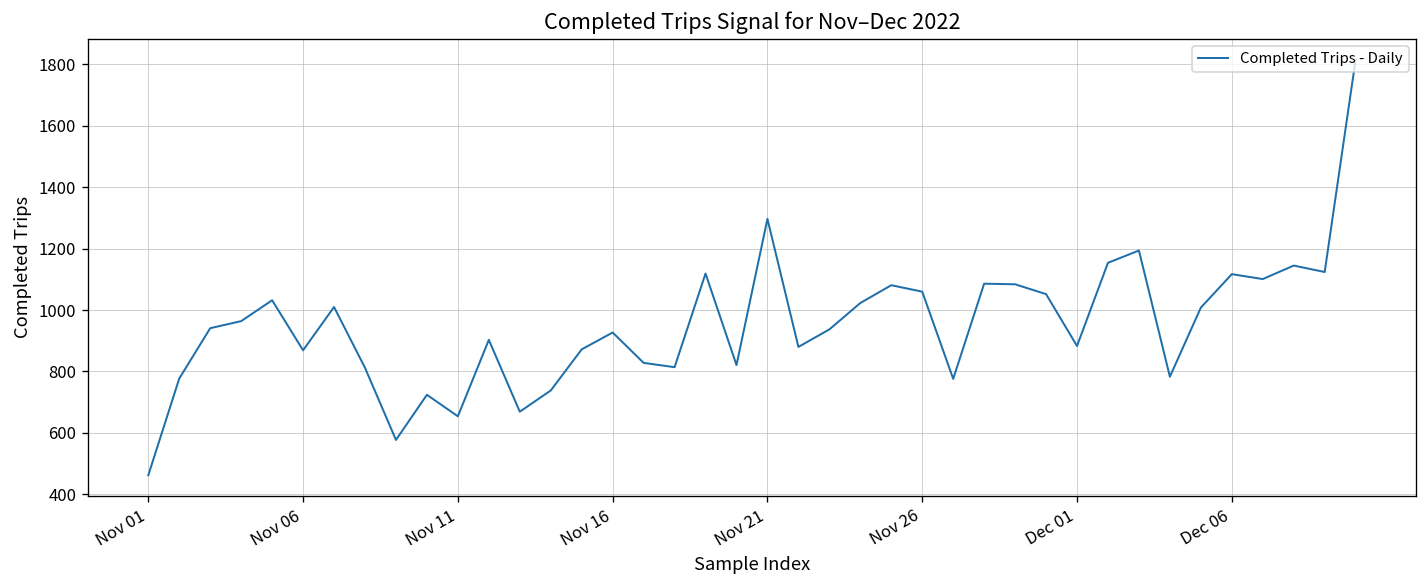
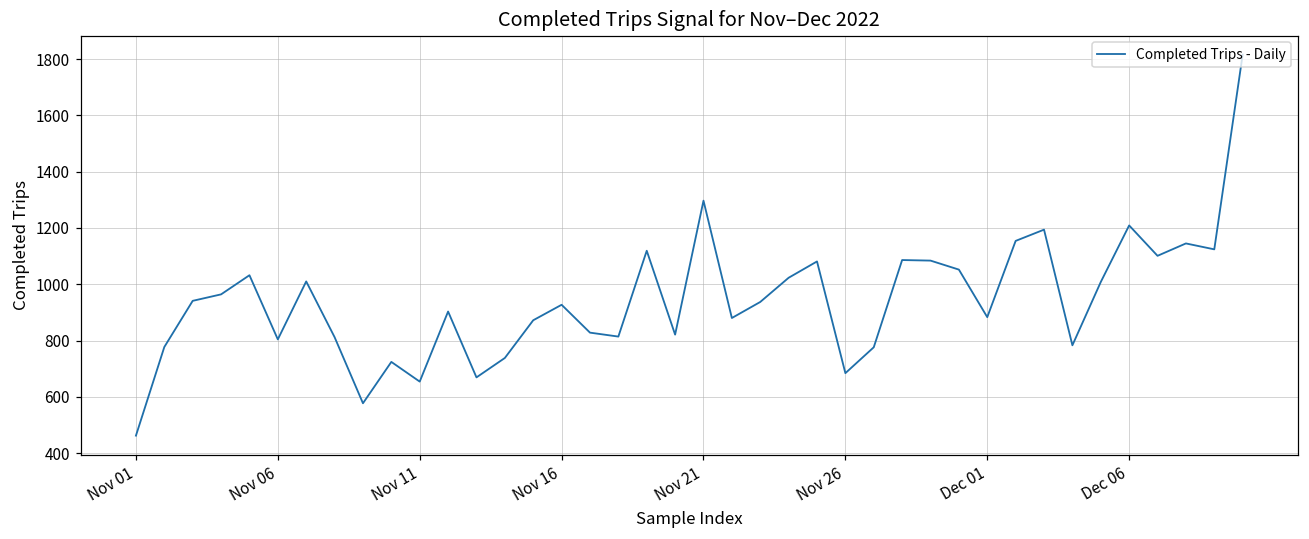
Nov 06: 870 -> 800
Nov 26: 1060 -> 680
Dec 06: 1120 -> 1210
